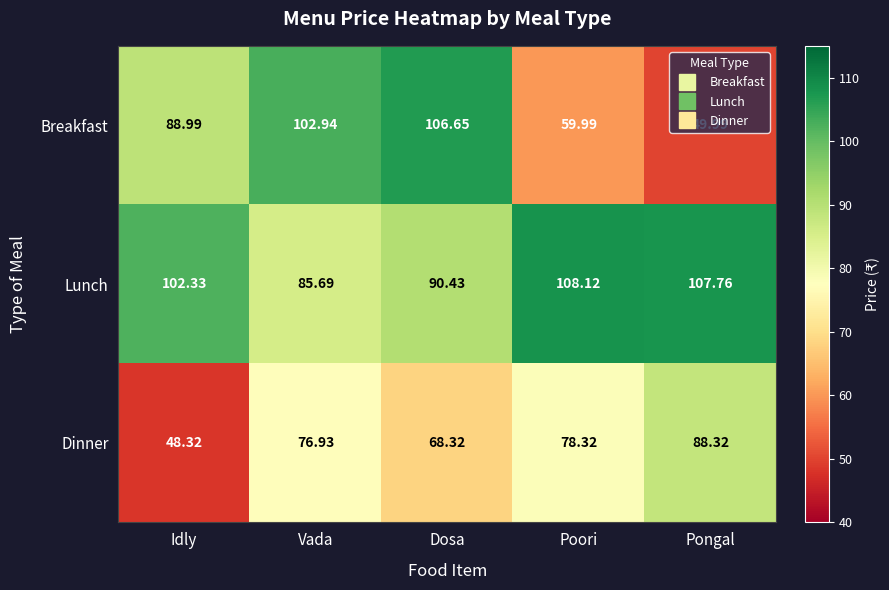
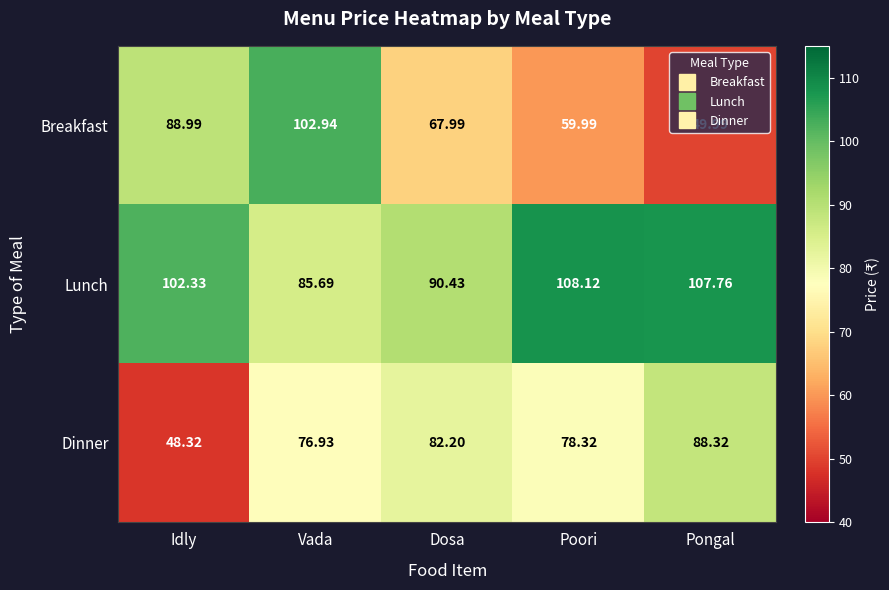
Breakfast, Dosa: 106.65 -> 67.99
Dinner, Dosa: 68.32 -> 82.20
